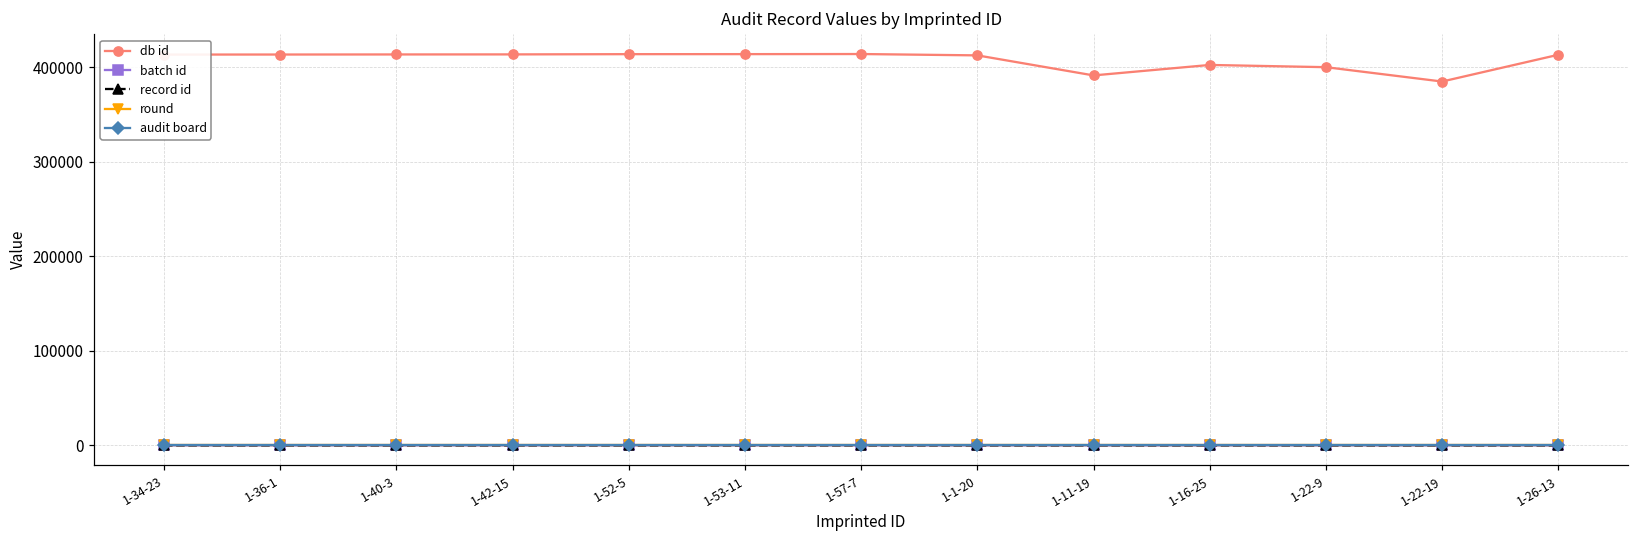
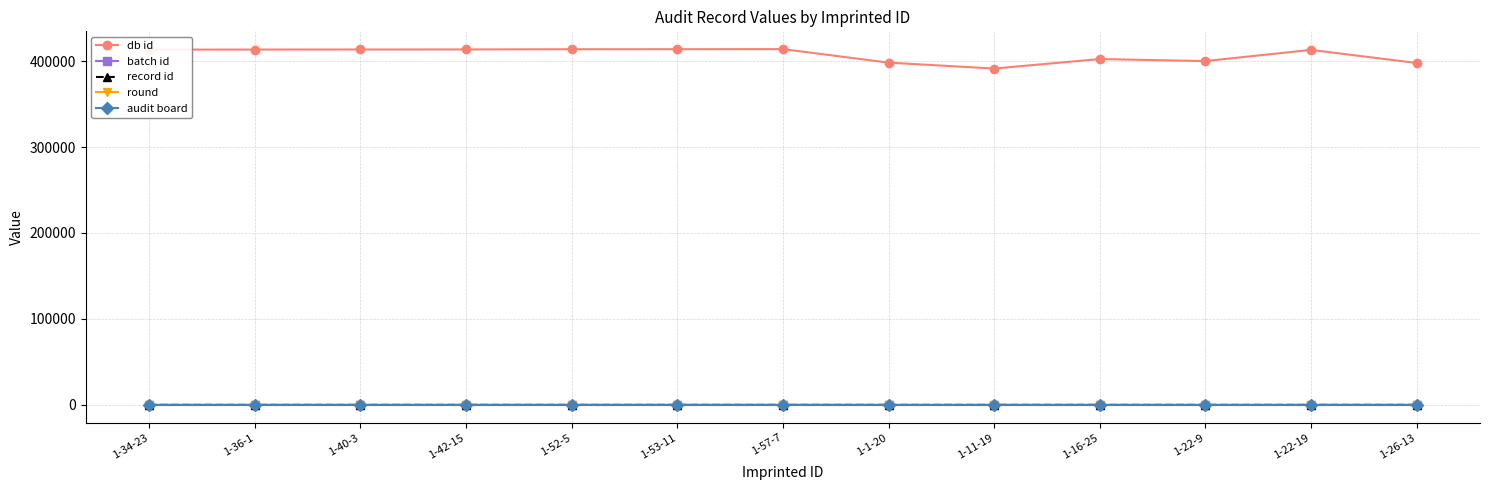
db id, 1-1-20: 410000 -> 400000
db id, 1-22-19: 380000 -> 410000
db id, 1-26-13: 410000 -> 400000
